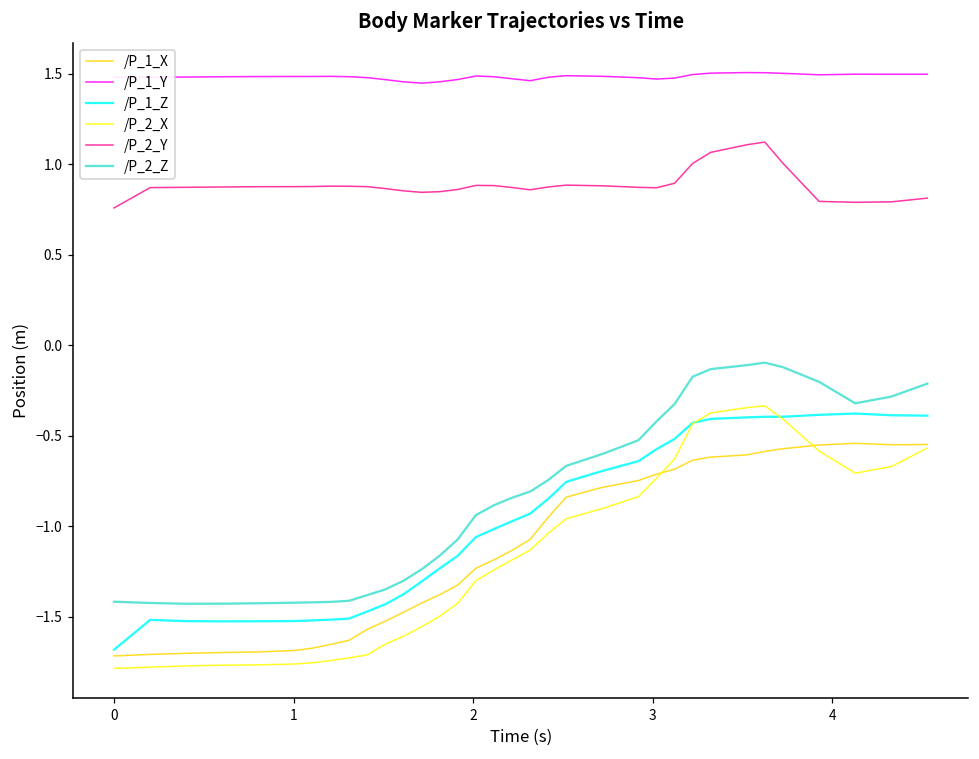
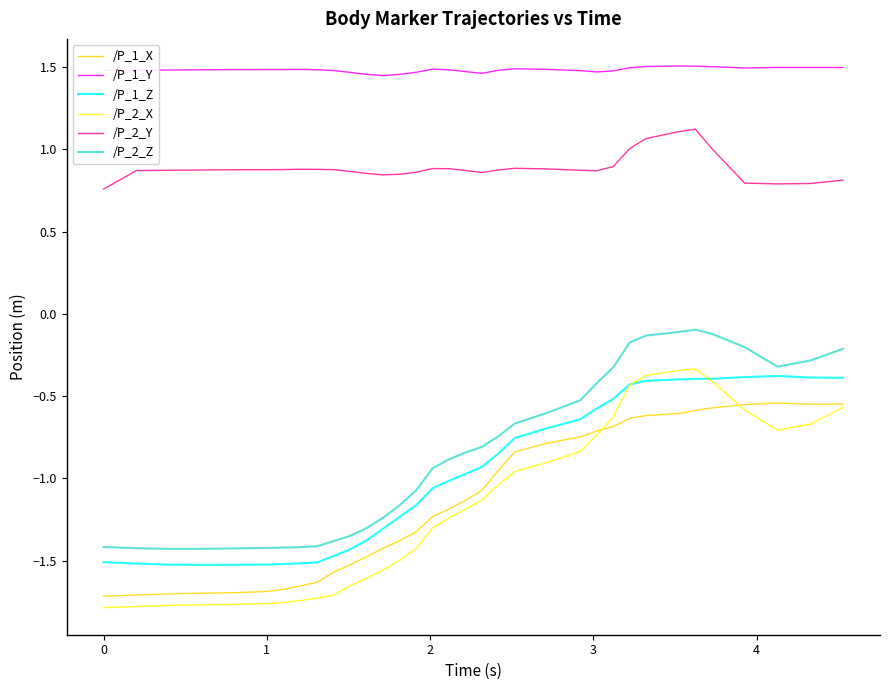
/P_1_Z, 0: -1.68 -> -1.51
